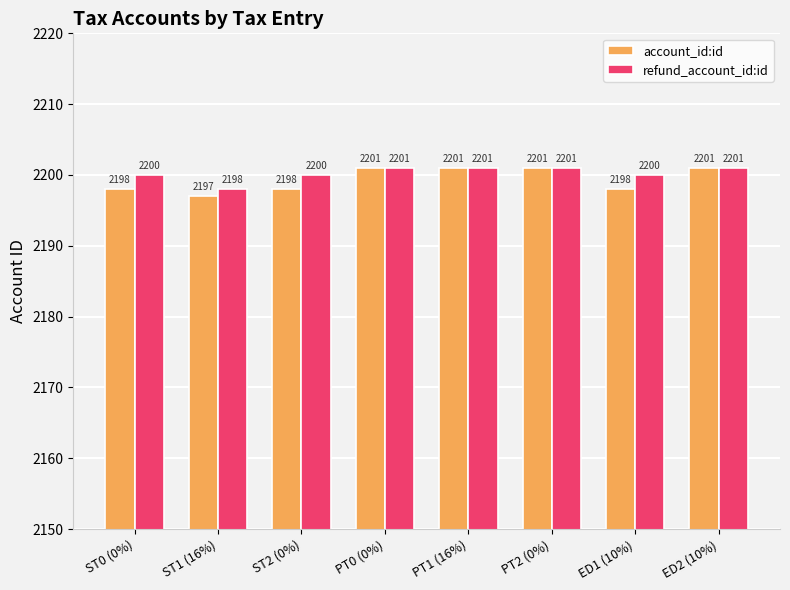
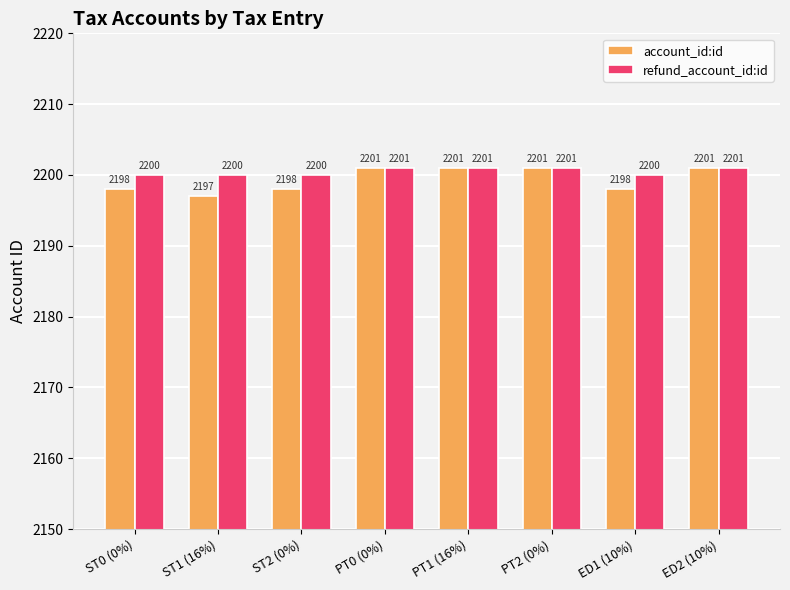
refund_account_id:id, ST1 (16%): 2198 -> 2200
